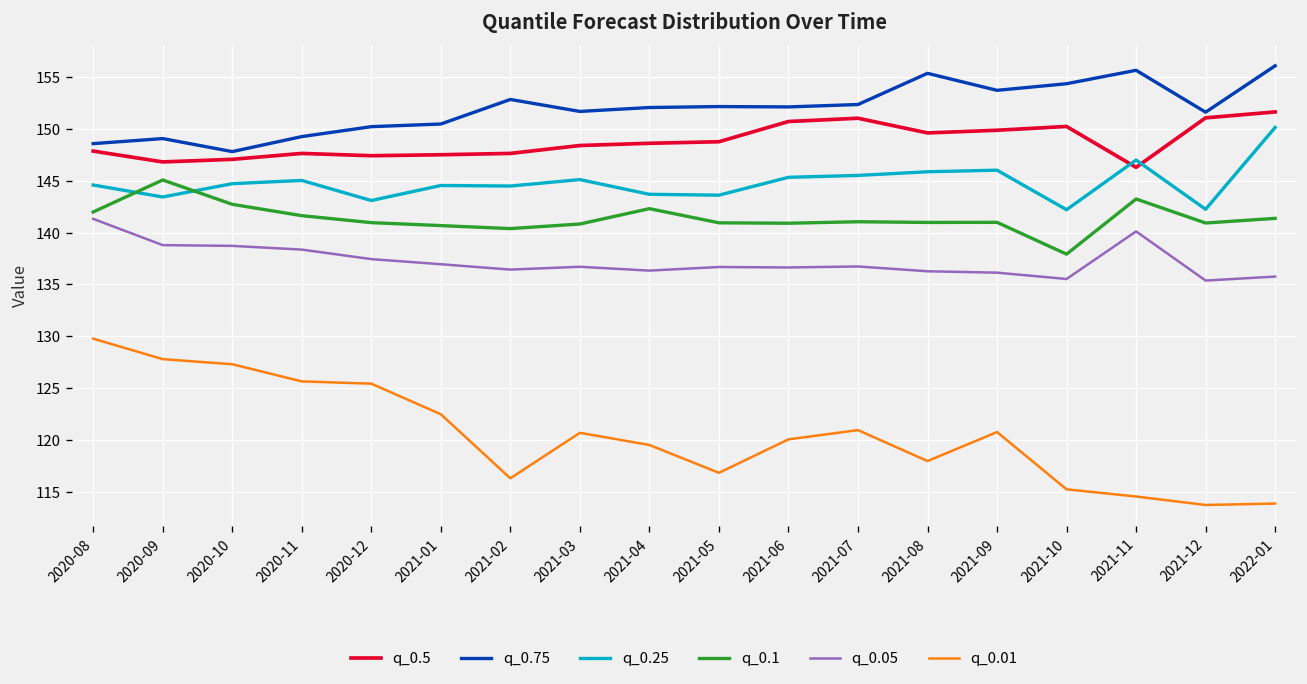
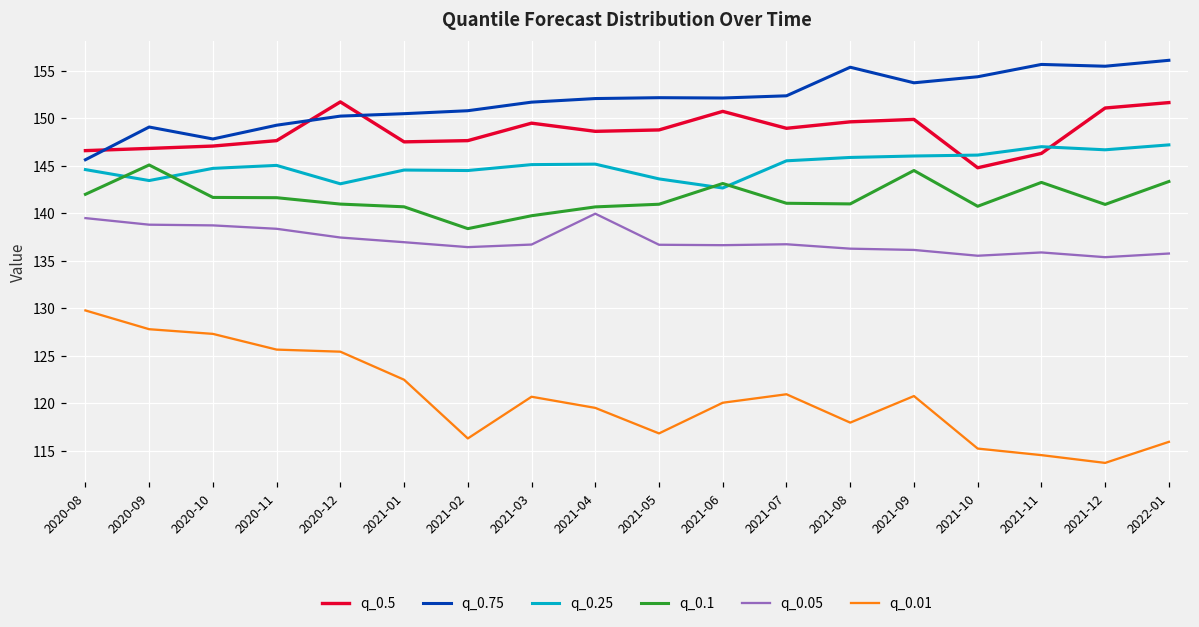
q_0.5, 2020-08: 148 -> 147
q_0.75, 2020-08: 149 -> 146
q_0.05, 2020-08: 141 -> 139
q_0.1, 2020-10: 143 -> 142
q_0.5, 2020-12: 147 -> 152
q_0.75, 2021-02: 153 -> 151
q_0.1, 2021-02: 140 -> 138
q_0.5, 2021-03: 148 -> 149
q_0.1, 2021-03: 141 -> 140
q_0.25, 2021-04: 144 -> 145
q_0.1, 2021-04: 142 -> 141
q_0.05, 2021-04: 136 -> 140
q_0.25, 2021-06: 145 -> 143
q_0.1, 2021-06: 141 -> 143
q_0.5, 2021-07: 151 -> 149
q_0.1, 2021-09: 141 -> 145
q_0.5, 2021-10: 150 -> 145
q_0.25, 2021-10: 142 -> 146
q_0.1, 2021-10: 138 -> 141
q_0.05, 2021-11: 140 -> 136
q_0.75, 2021-12: 152 -> 155
q_0.25, 2021-12: 142 -> 147
q_0.25, 2022-01: 150 -> 147
q_0.1, 2022-01: 141 -> 143
q_0.01, 2022-01: 114 -> 116
